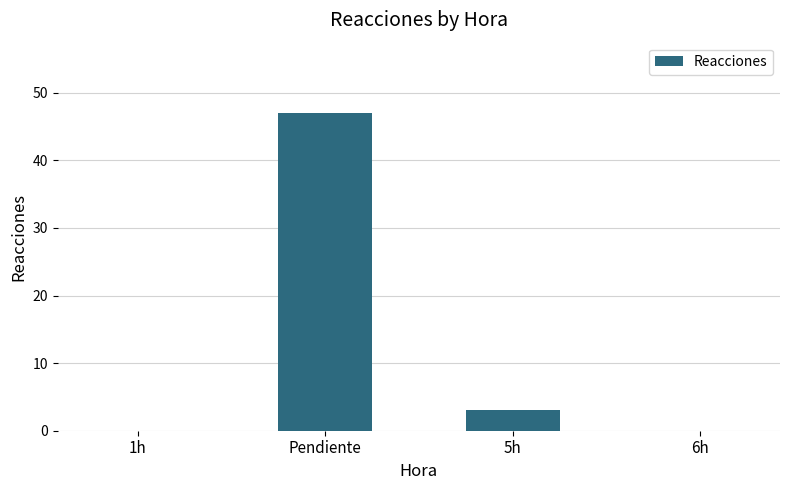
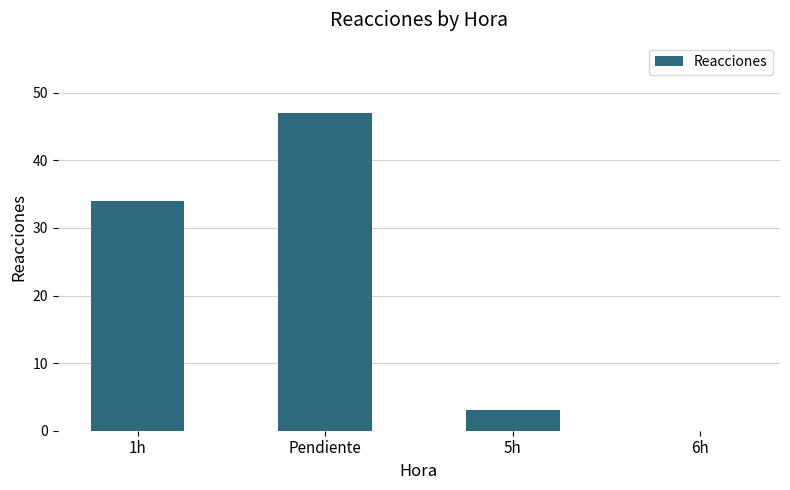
1h: 0 -> 34
